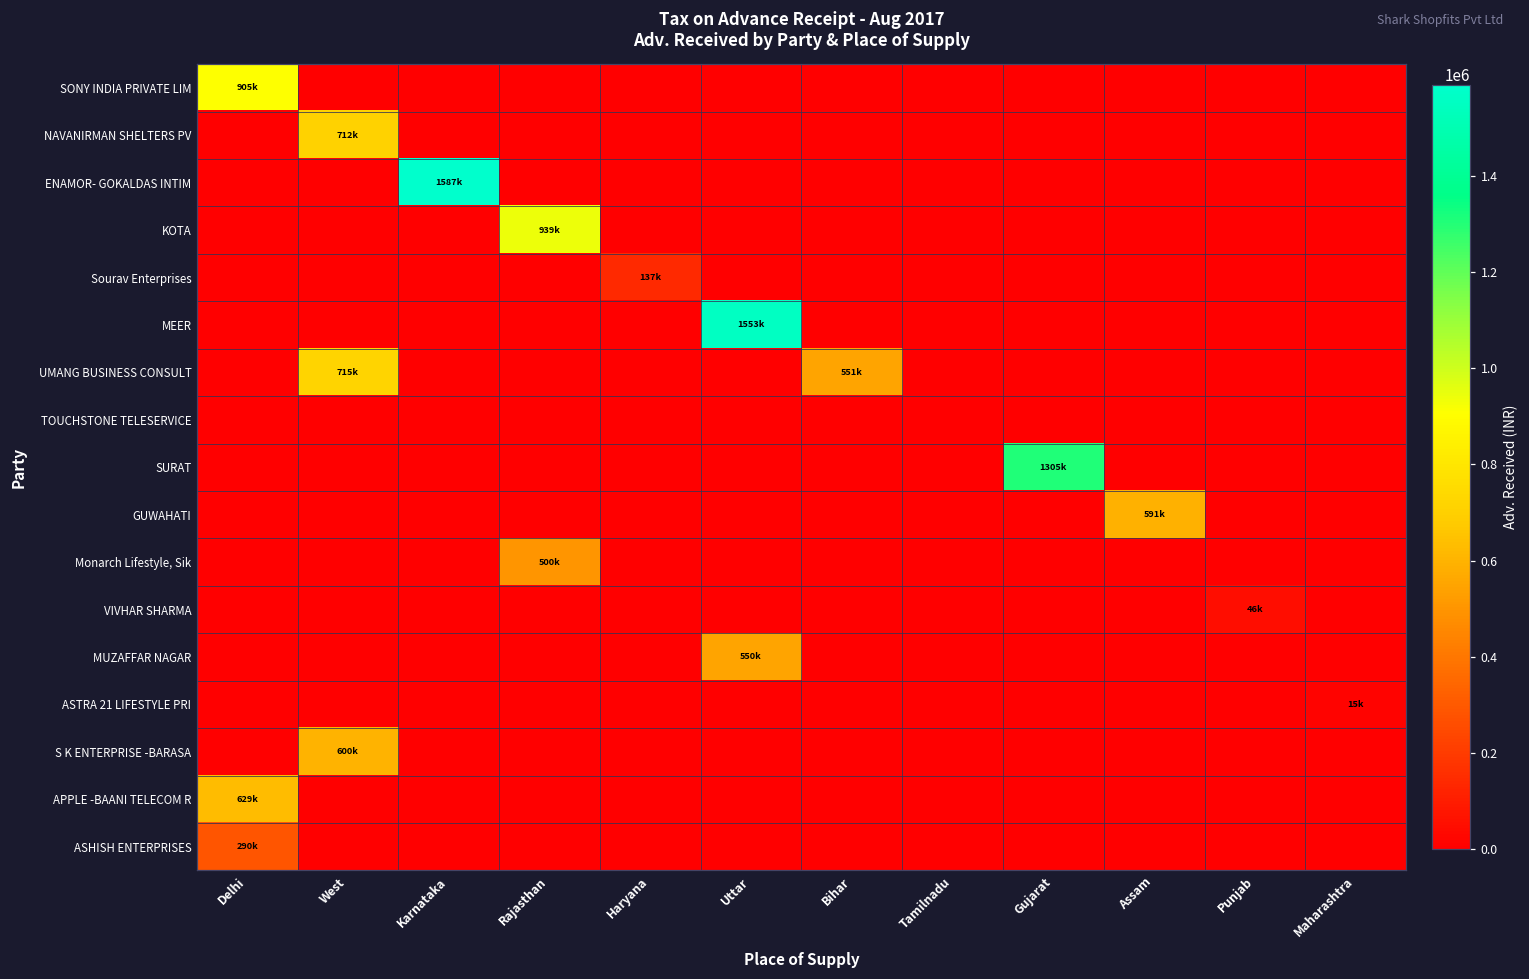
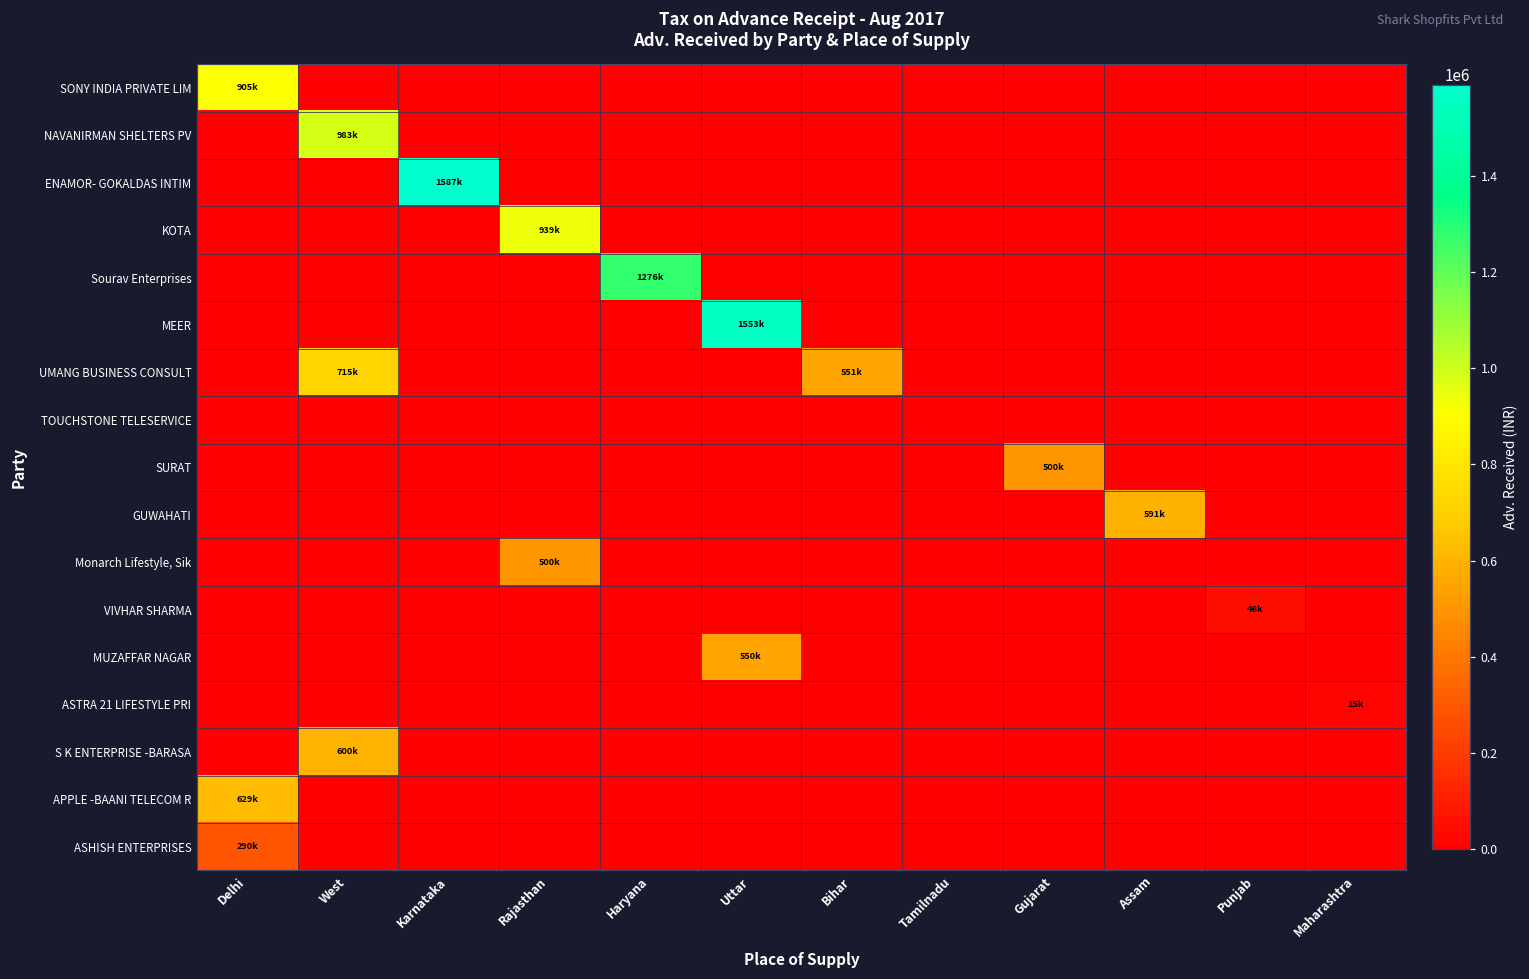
NAVANIRMAN SHELTERS PV, West: 712k -> 983k
Sourav Enterprises, Haryana: 137k -> 1276k
SURAT, Gujarat: 1305k -> 500k
